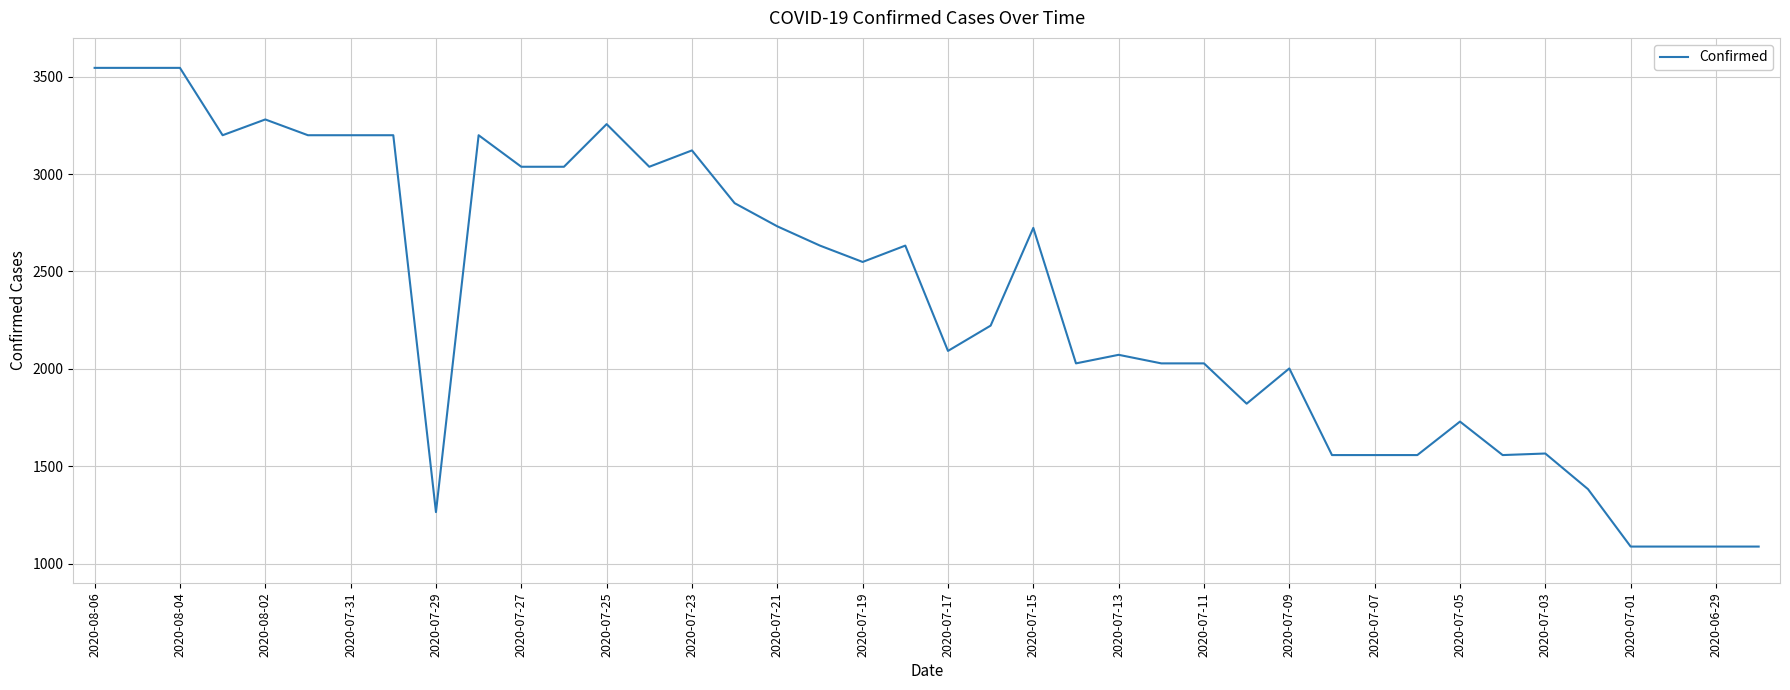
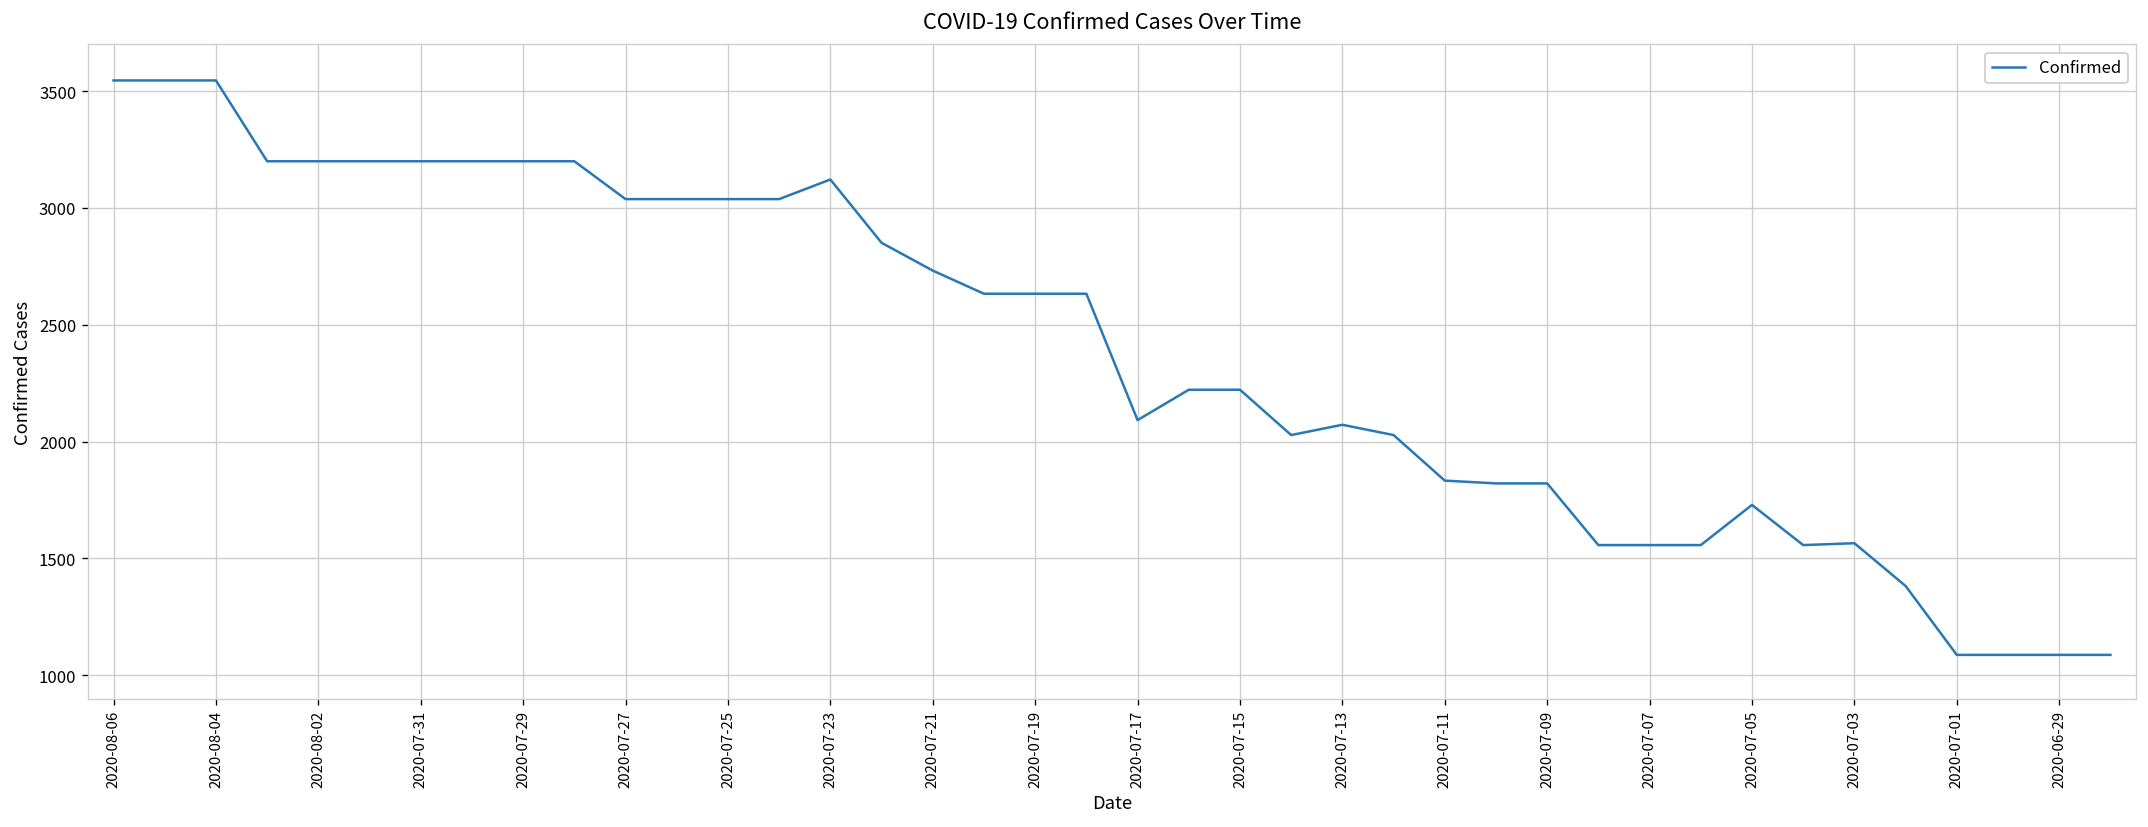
2020-08-02: 3280 -> 3200
2020-07-29: 1260 -> 3200
2020-07-25: 3260 -> 3040
2020-07-19: 2550 -> 2630
2020-07-15: 2720 -> 2220
2020-07-11: 2030 -> 1830
2020-07-09: 2000 -> 1820
